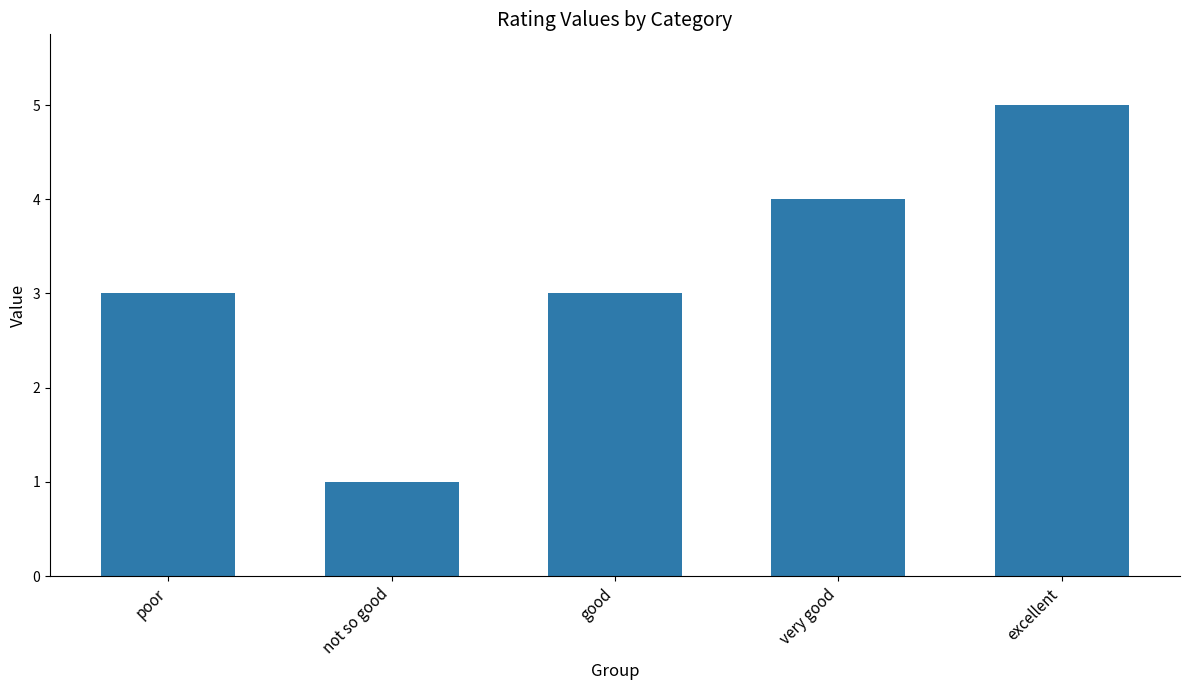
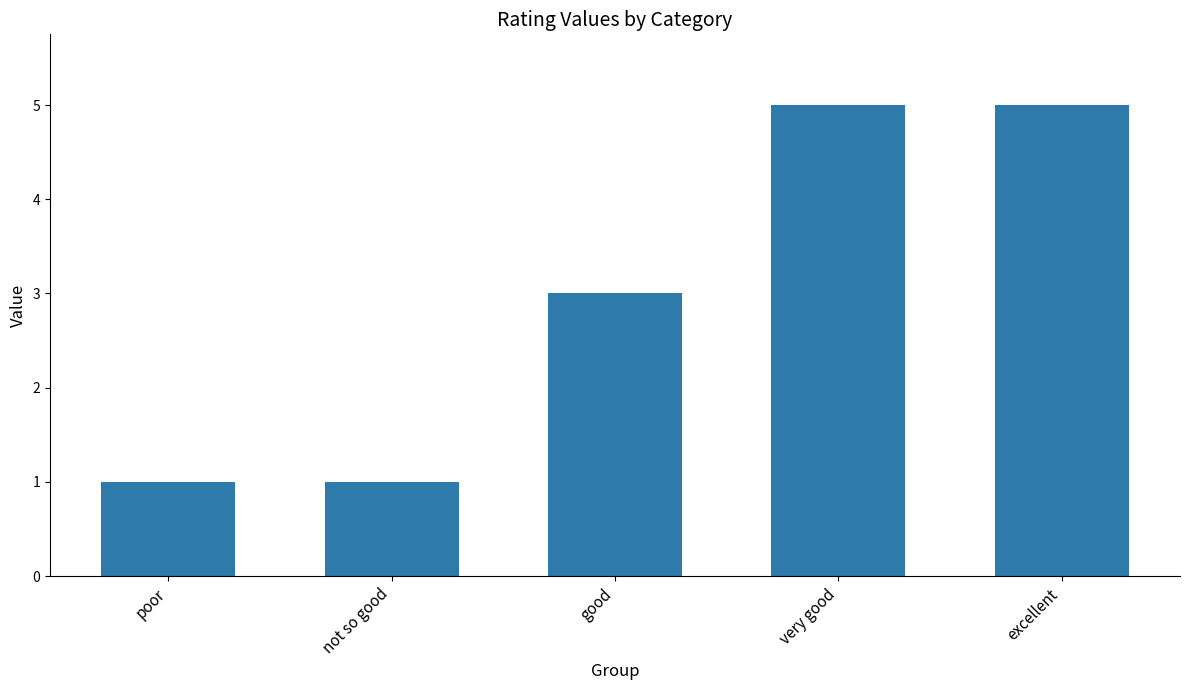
poor: 3 -> 1
very good: 4 -> 5
